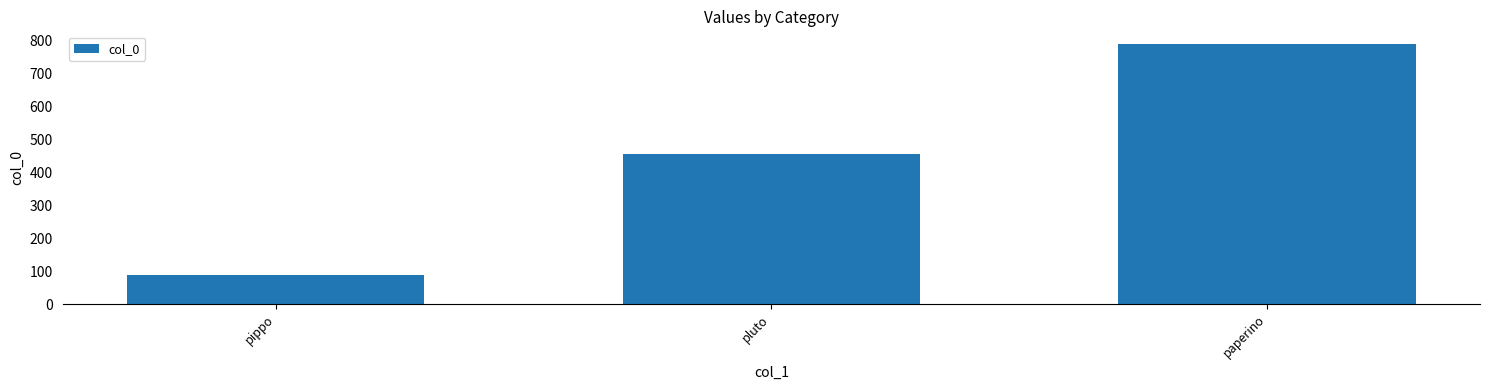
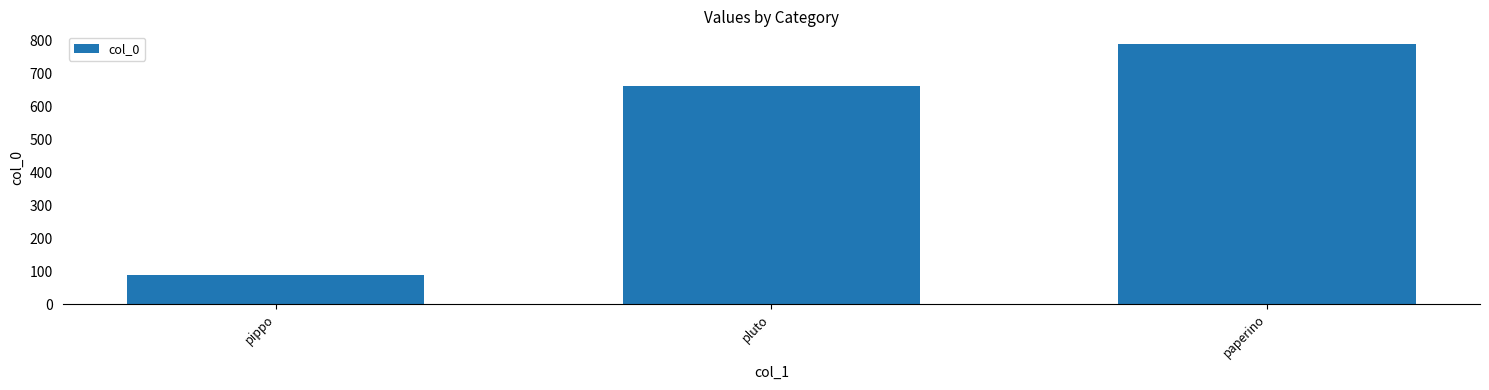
pluto: 460 -> 660
